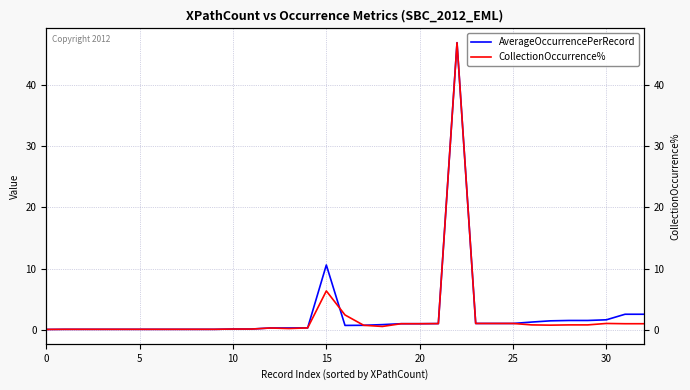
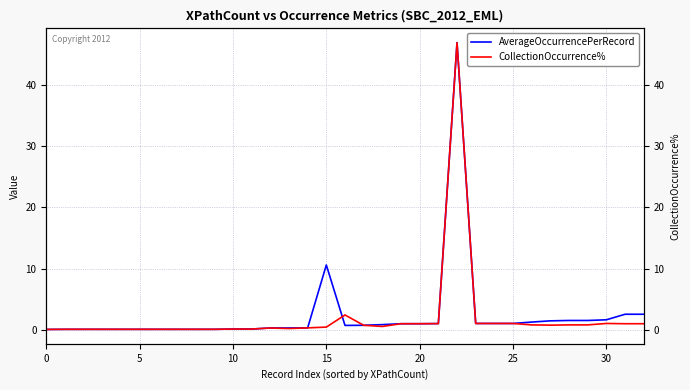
CollectionOccurrence%, 15: 6 -> 0
